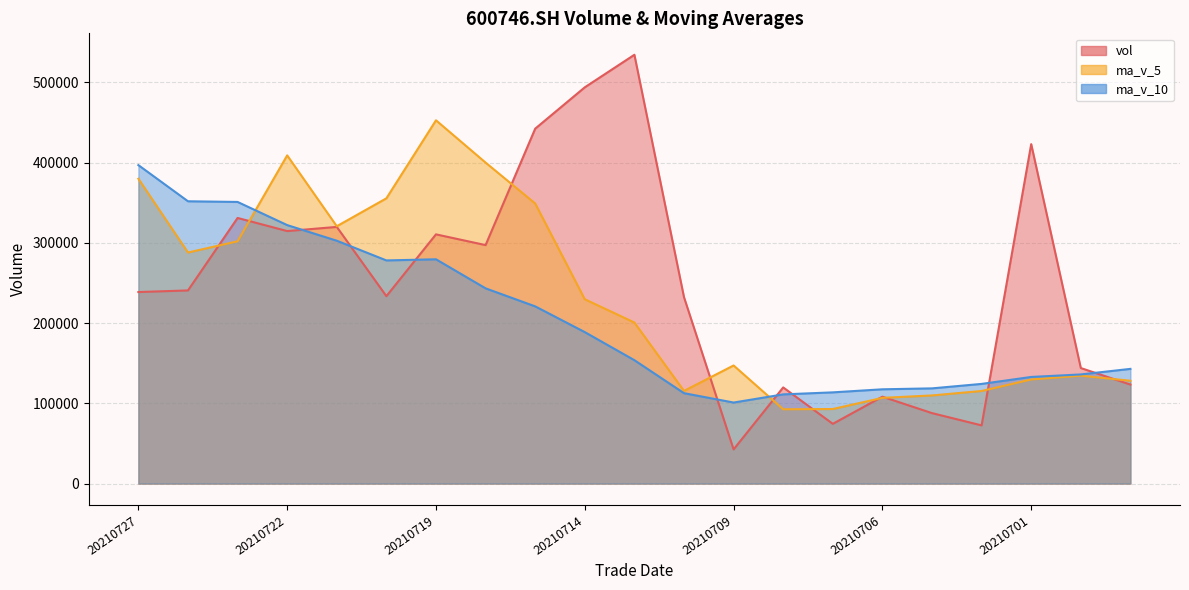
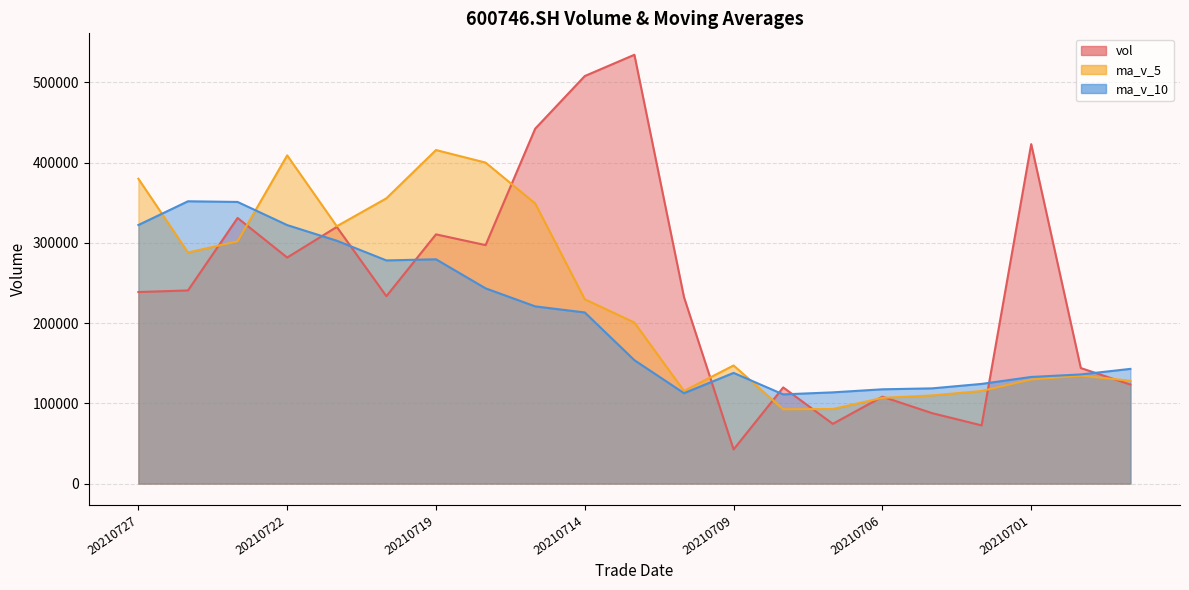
ma_v_10, 20210727: 400000 -> 320000
vol, 20210722: 310000 -> 280000
ma_v_5, 20210719: 450000 -> 420000
vol, 20210714: 490000 -> 510000
ma_v_10, 20210714: 190000 -> 210000
ma_v_10, 20210709: 100000 -> 140000
